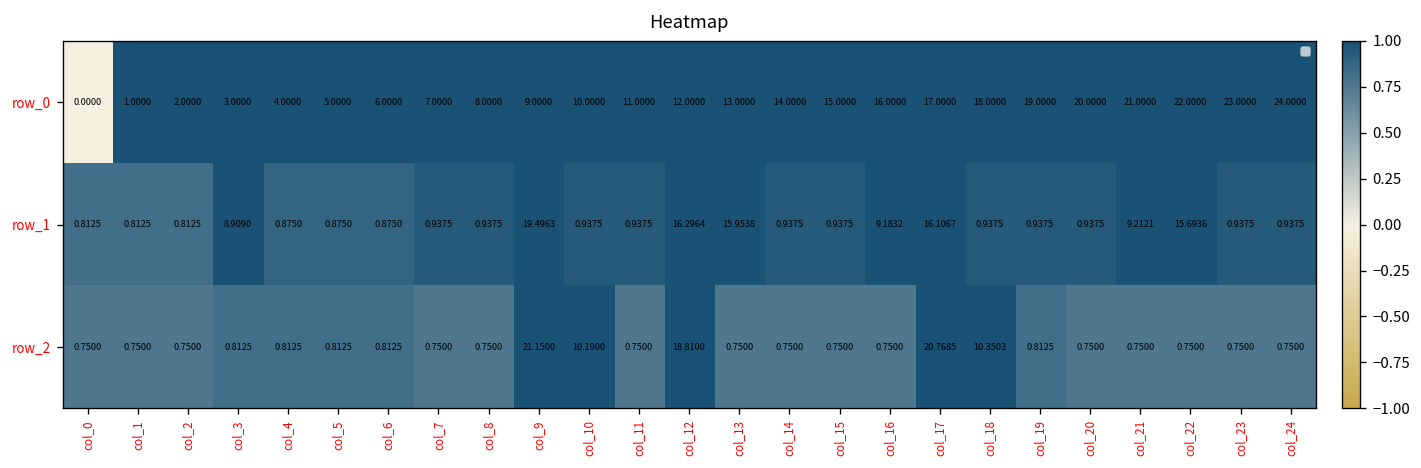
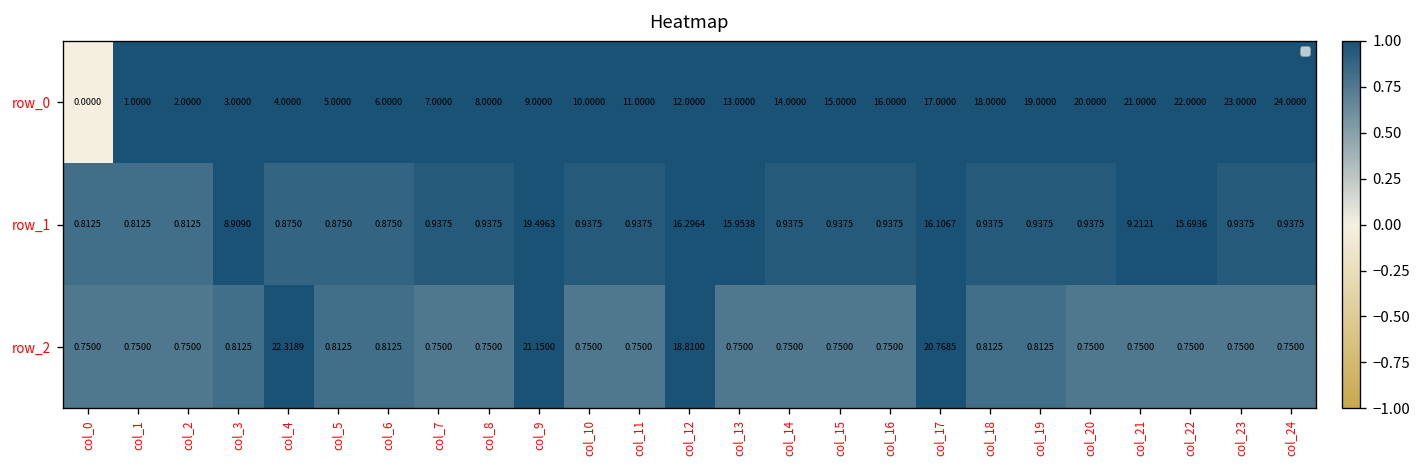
row_1, col_16: 9.1832 -> 0.9375
row_2, col_4: 0.8125 -> 22.3189
row_2, col_10: 10.1900 -> 0.7500
row_2, col_18: 10.3503 -> 0.8125
